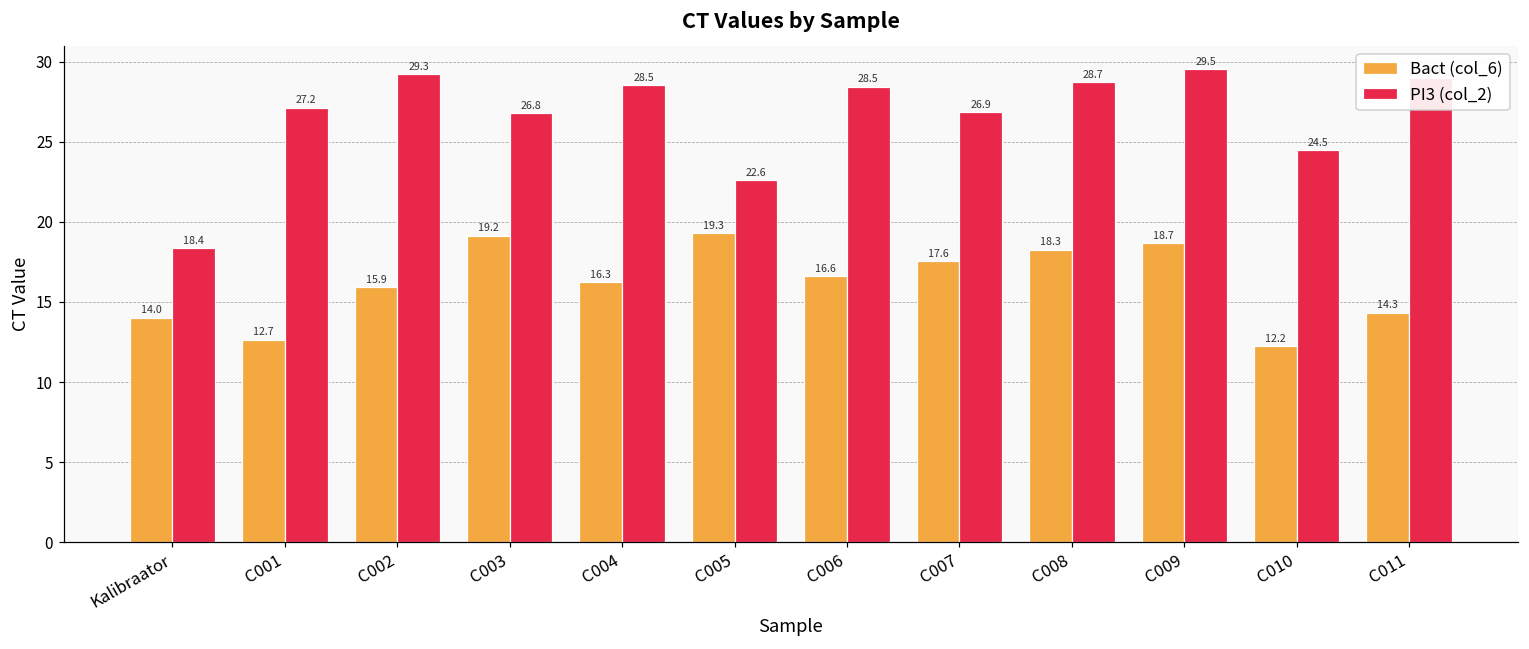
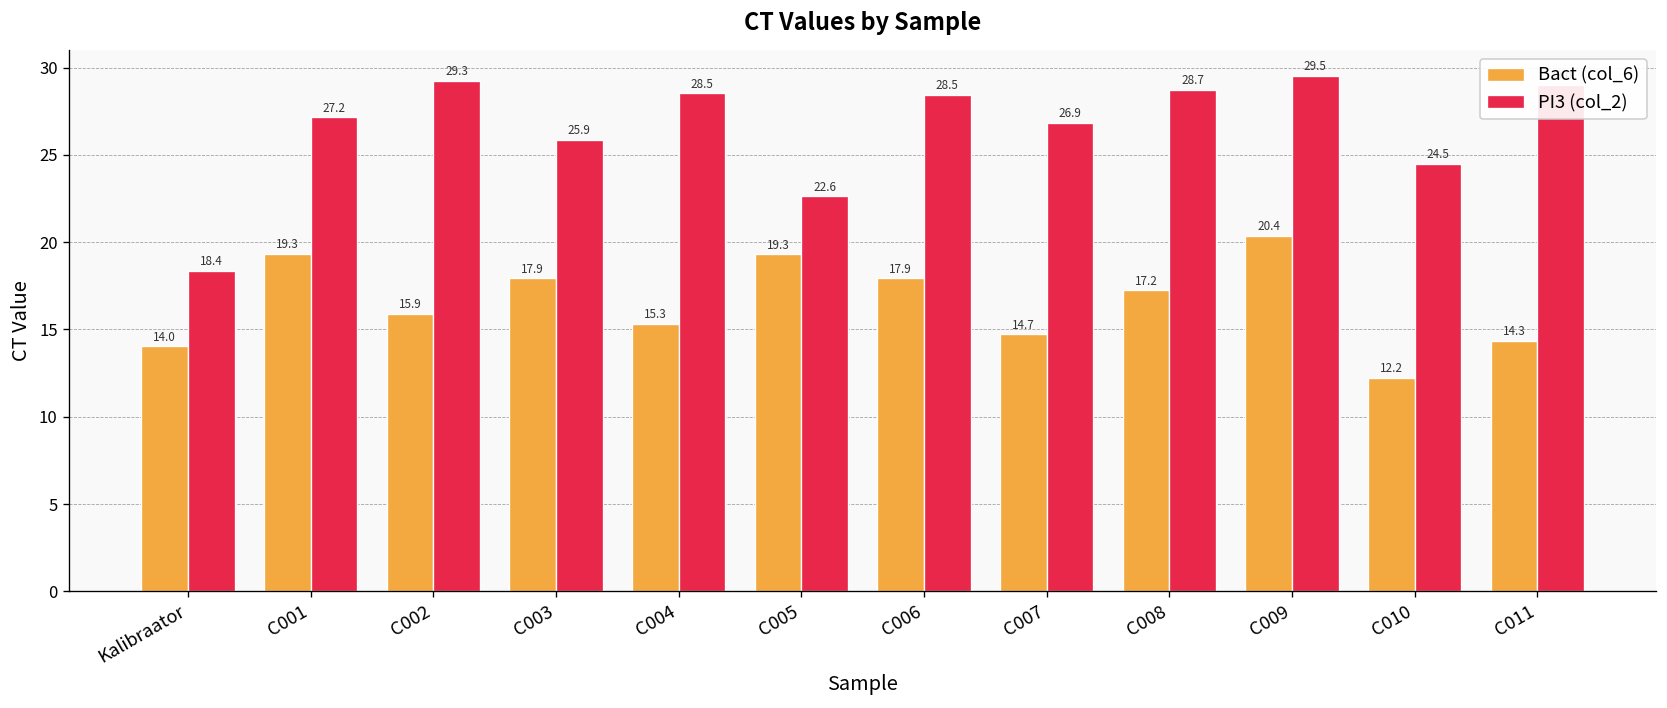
Bact (col_6), C001: 12.7 -> 19.3
Bact (col_6), C003: 19.2 -> 17.9
PI3 (col_2), C003: 26.8 -> 25.9
Bact (col_6), C004: 16.3 -> 15.3
Bact (col_6), C006: 16.6 -> 17.9
Bact (col_6), C007: 17.6 -> 14.7
Bact (col_6), C008: 18.3 -> 17.2
Bact (col_6), C009: 18.7 -> 20.4
